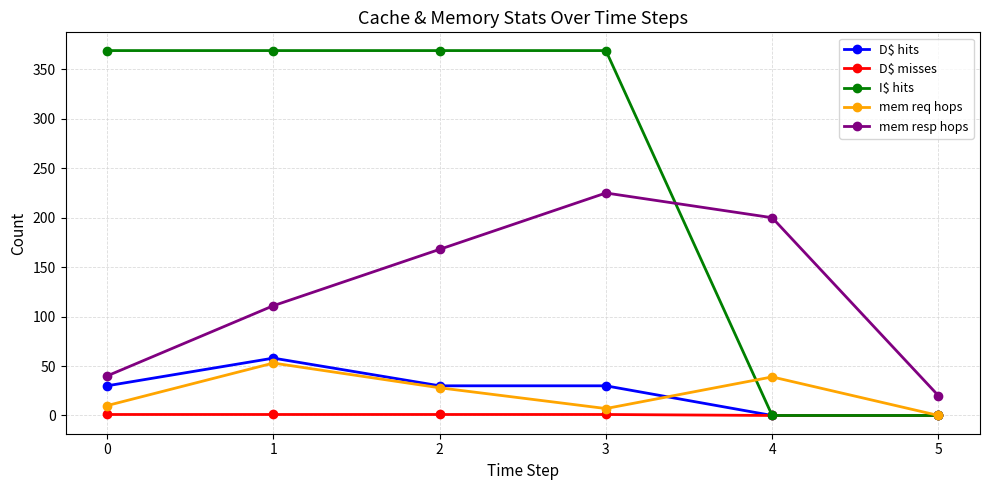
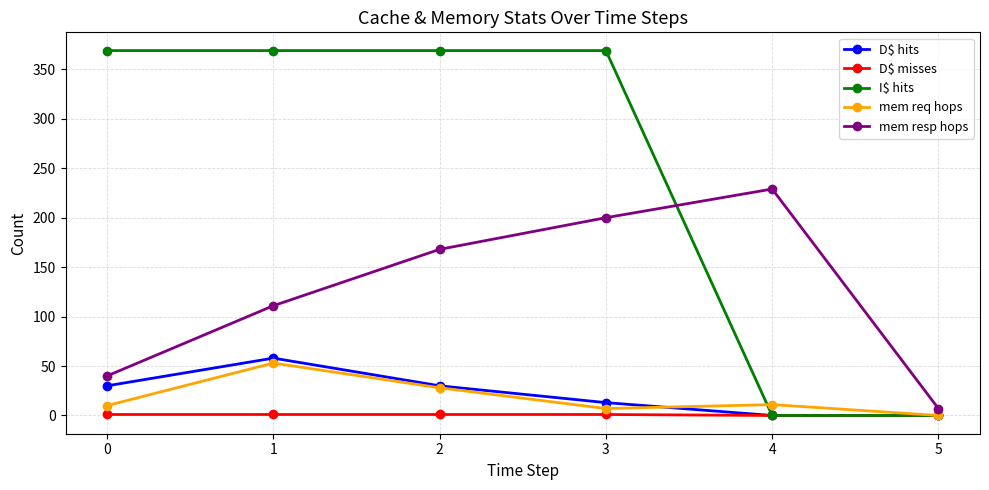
D$ hits, 3: 30 -> 10
mem resp hops, 3: 230 -> 200
mem req hops, 4: 40 -> 10
mem resp hops, 4: 200 -> 230
mem resp hops, 5: 20 -> 10
